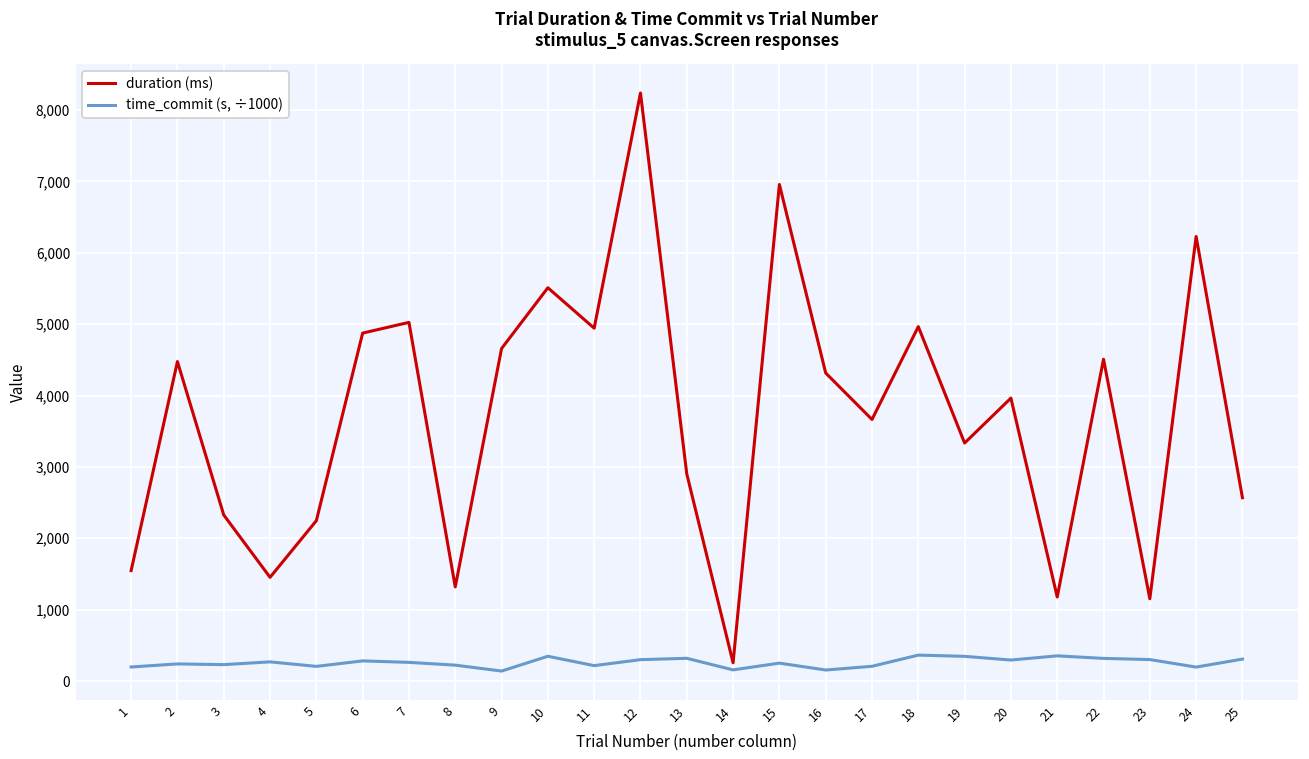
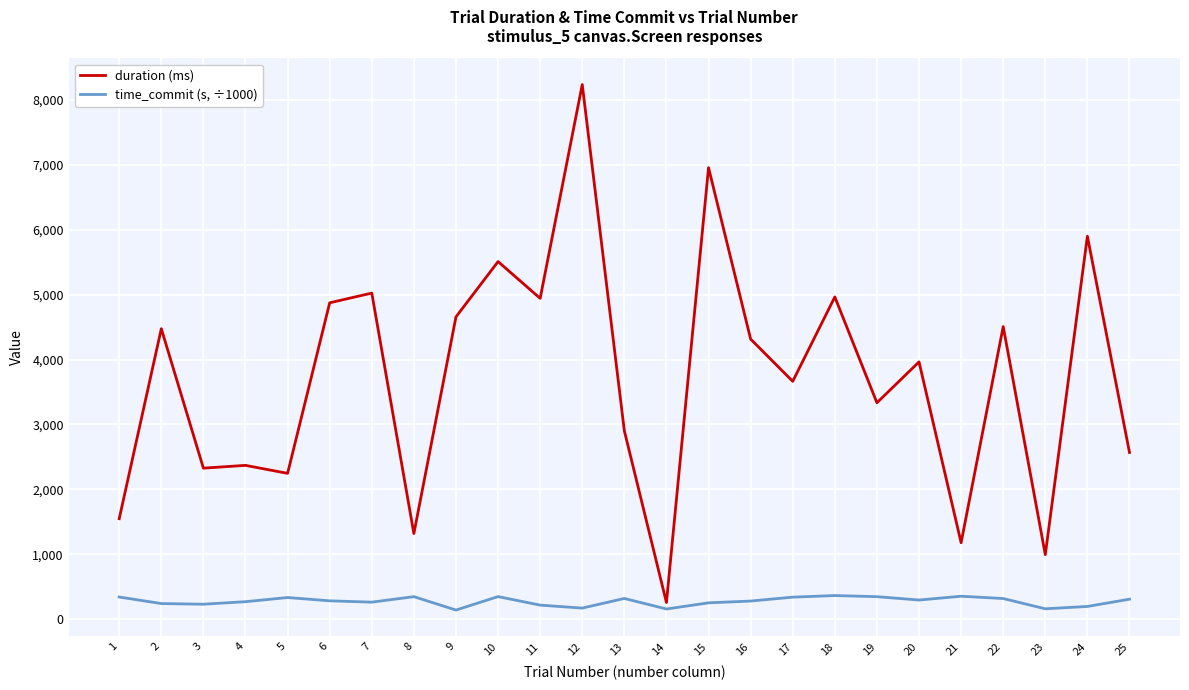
time_commit (s, ÷1000), 1: 200 -> 300
duration (ms), 4: 1,500 -> 2,400
time_commit (s, ÷1000), 5: 200 -> 300
time_commit (s, ÷1000), 8: 200 -> 300
time_commit (s, ÷1000), 12: 300 -> 200
time_commit (s, ÷1000), 16: 200 -> 300
time_commit (s, ÷1000), 17: 200 -> 300
duration (ms), 23: 1,200 -> 1,000
time_commit (s, ÷1000), 23: 300 -> 200
duration (ms), 24: 6,200 -> 5,900
